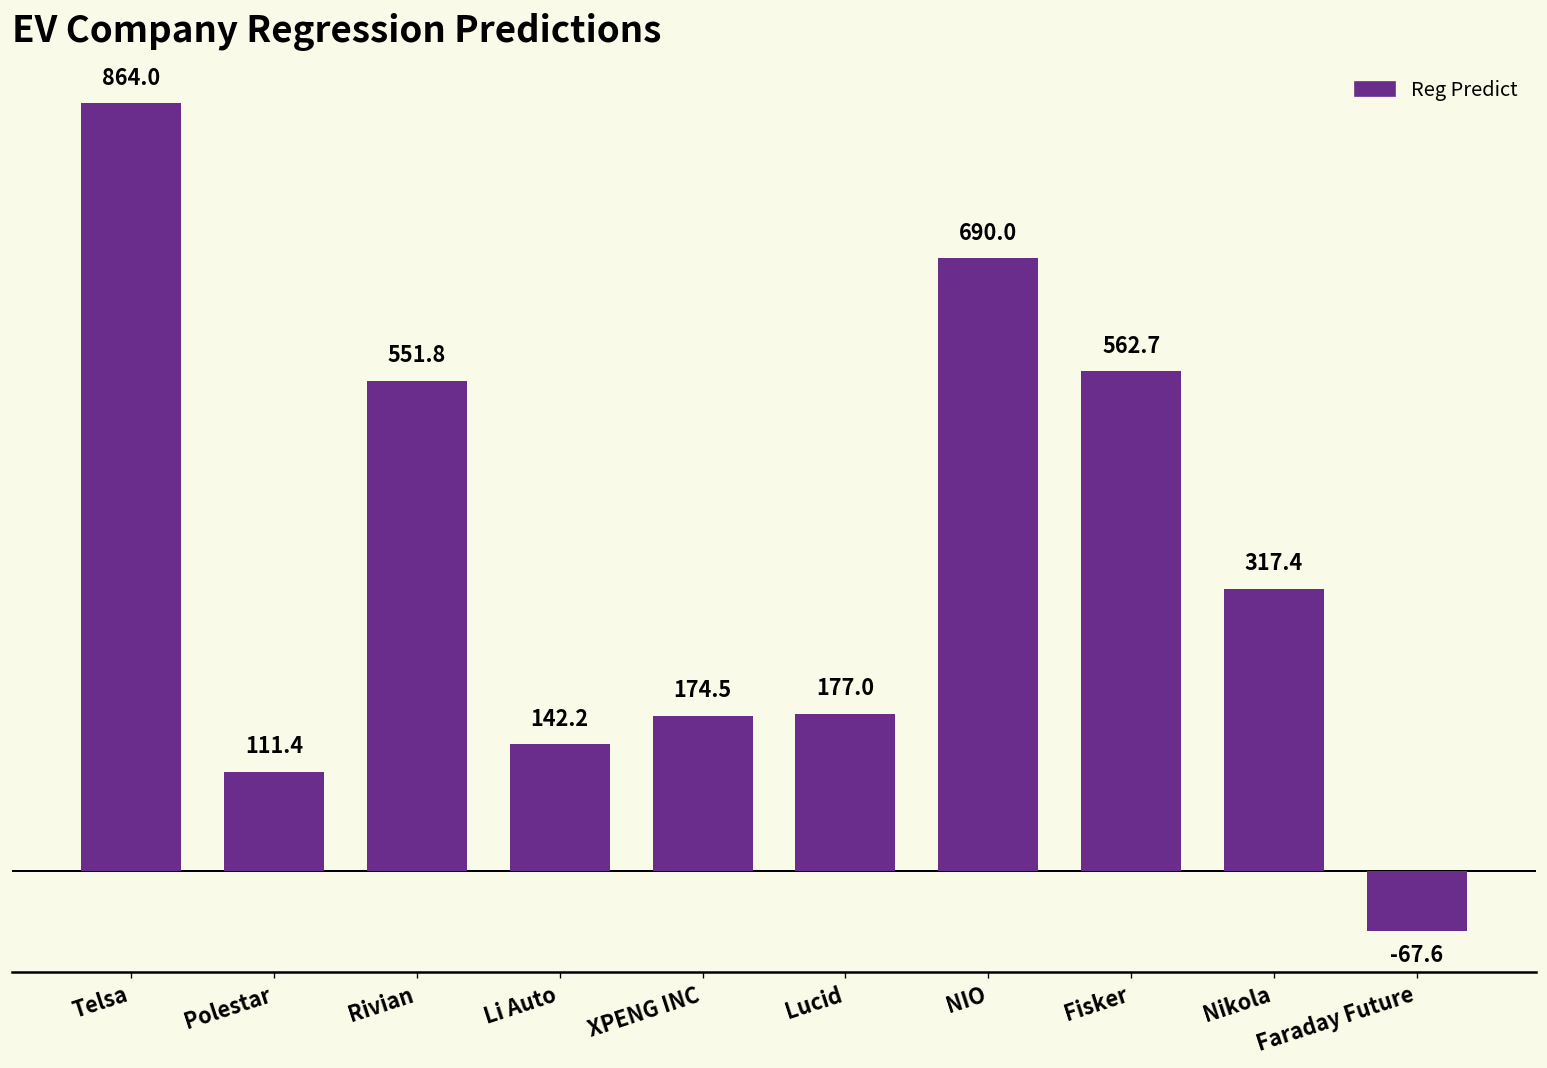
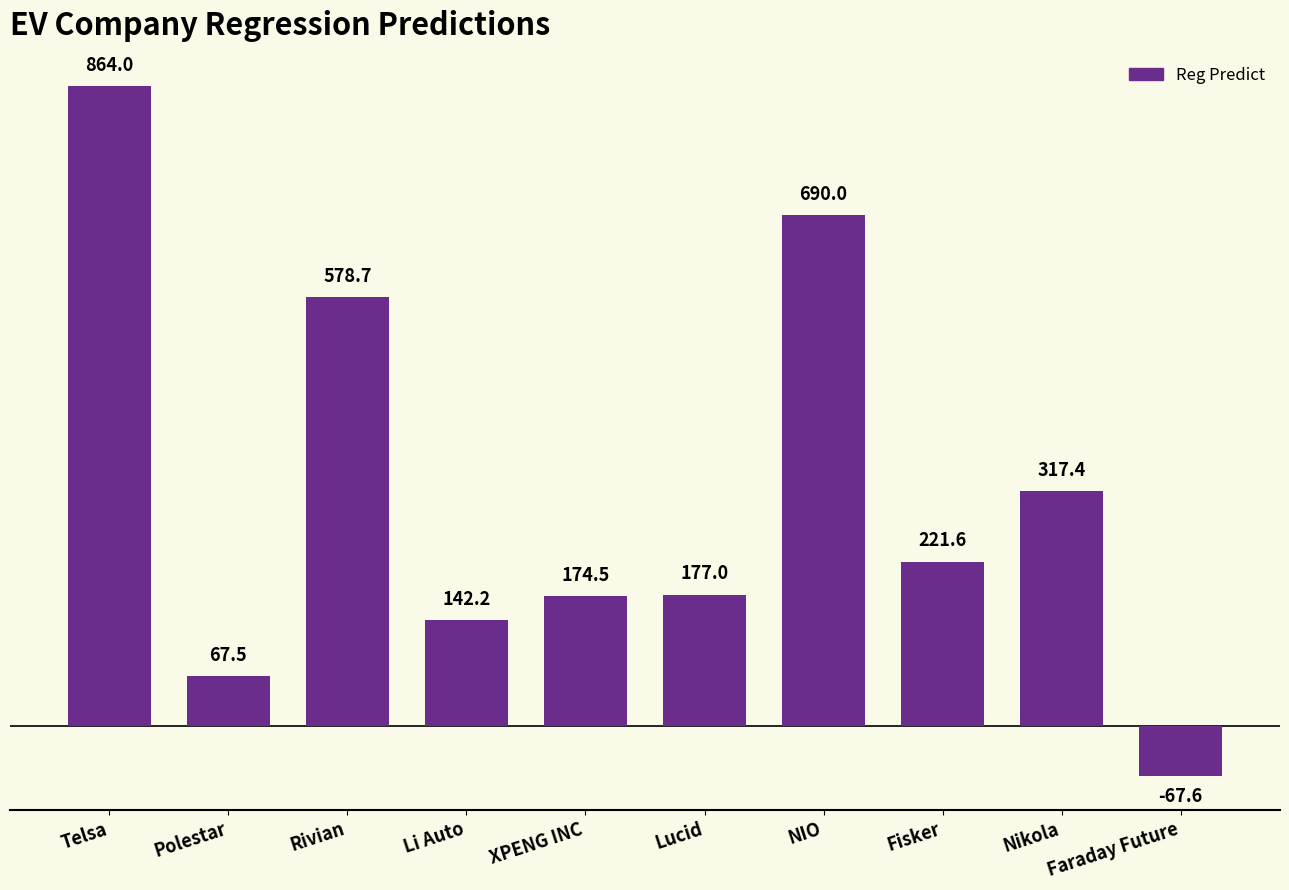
Polestar: 111.4 -> 67.5
Rivian: 551.8 -> 578.7
Fisker: 562.7 -> 221.6
